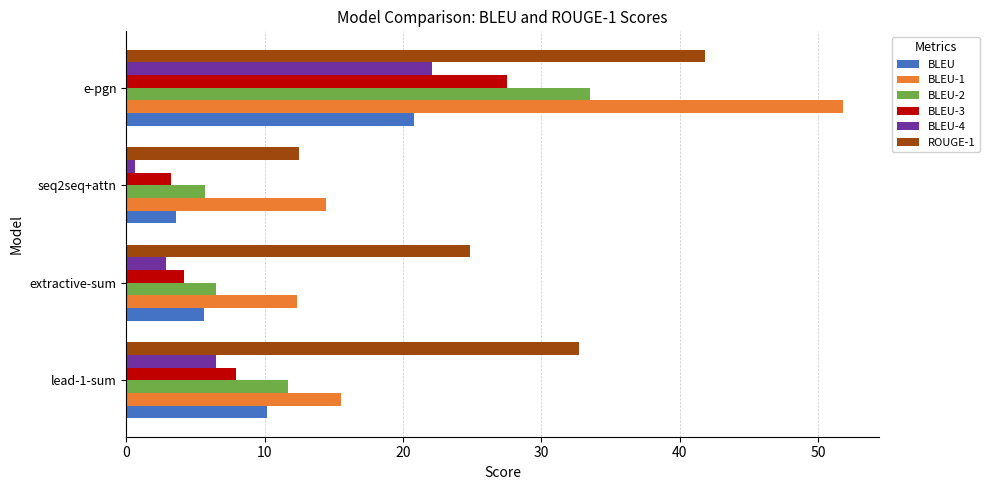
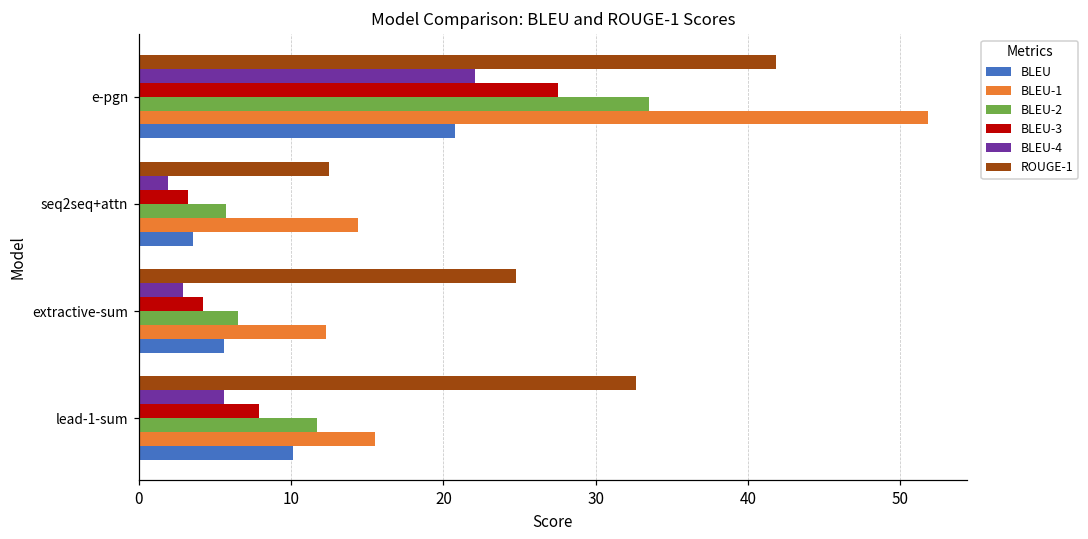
BLEU-4, seq2seq+attn: 0.6 -> 1.9
BLEU-4, lead-1-sum: 6.5 -> 5.6
